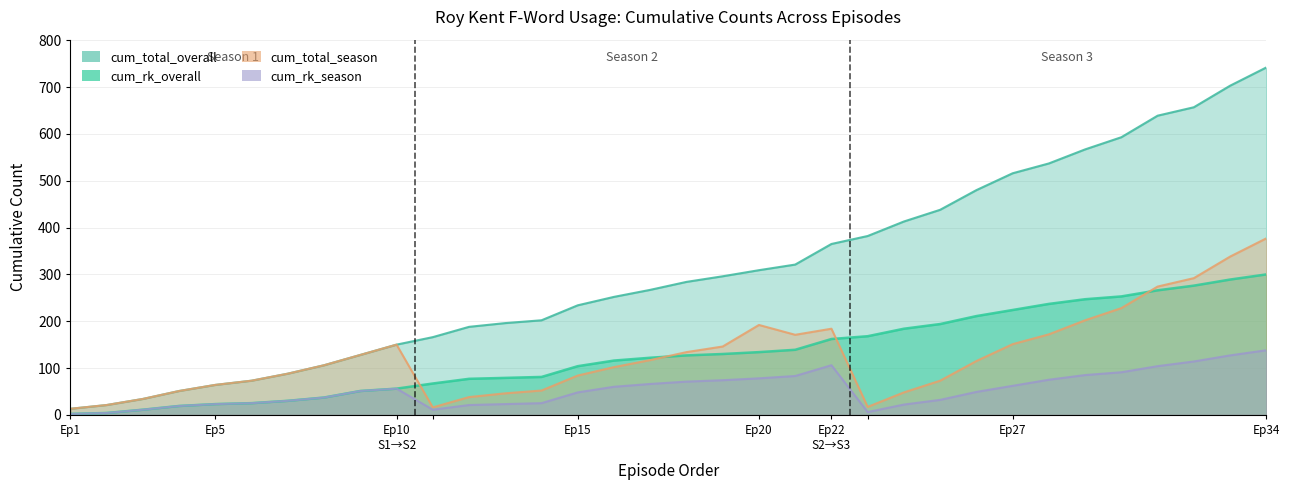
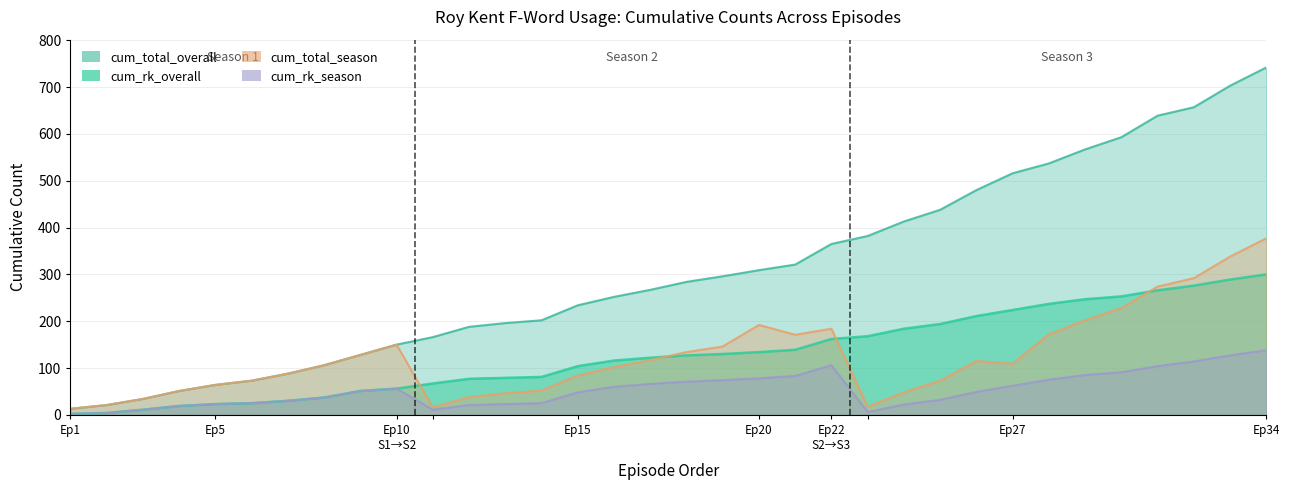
cum_total_season, Ep27: 150 -> 110
